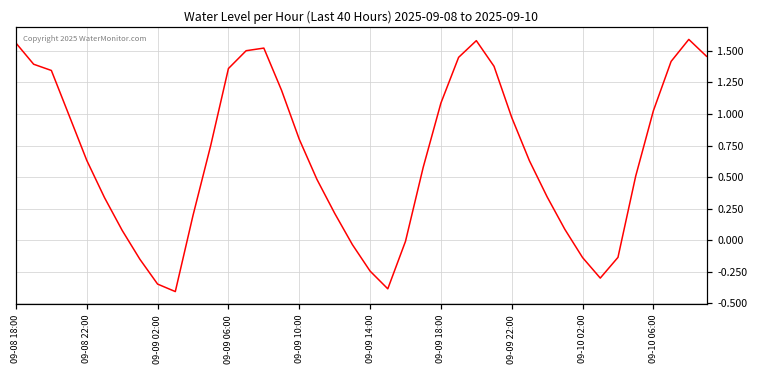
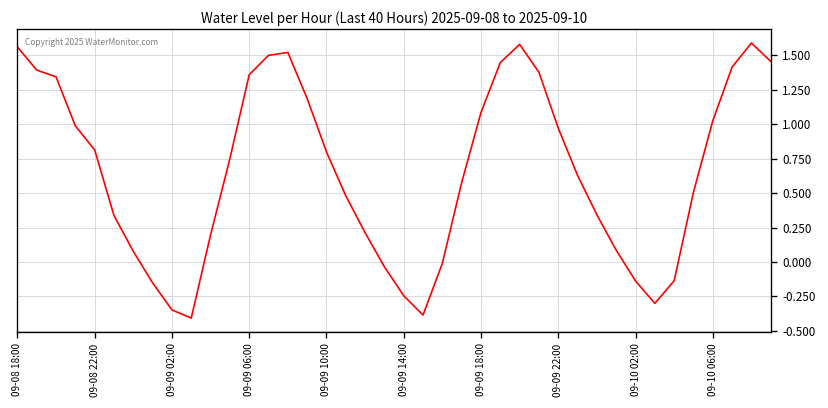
09-08 22:00: 0.63 -> 0.81
